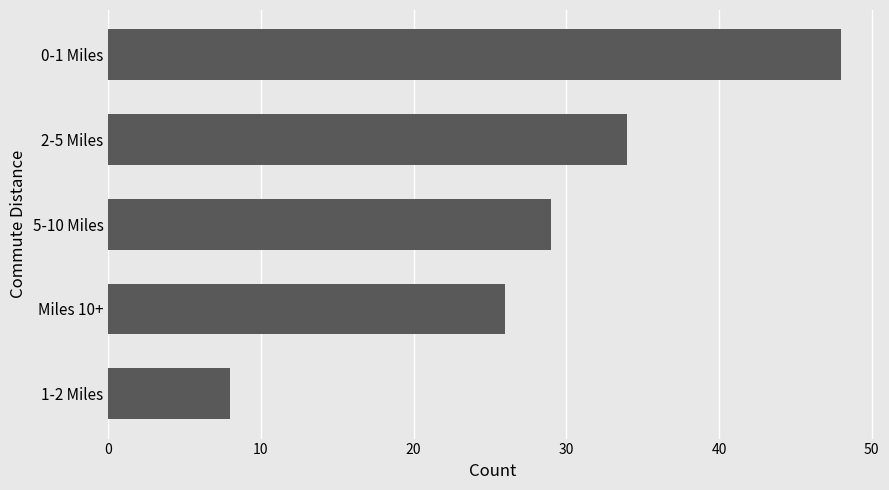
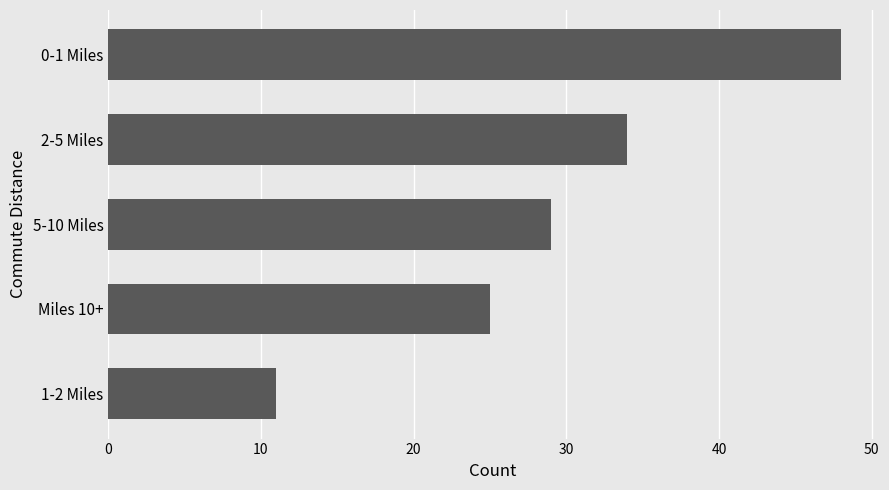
Miles 10+: 26 -> 25
1-2 Miles: 8 -> 11
